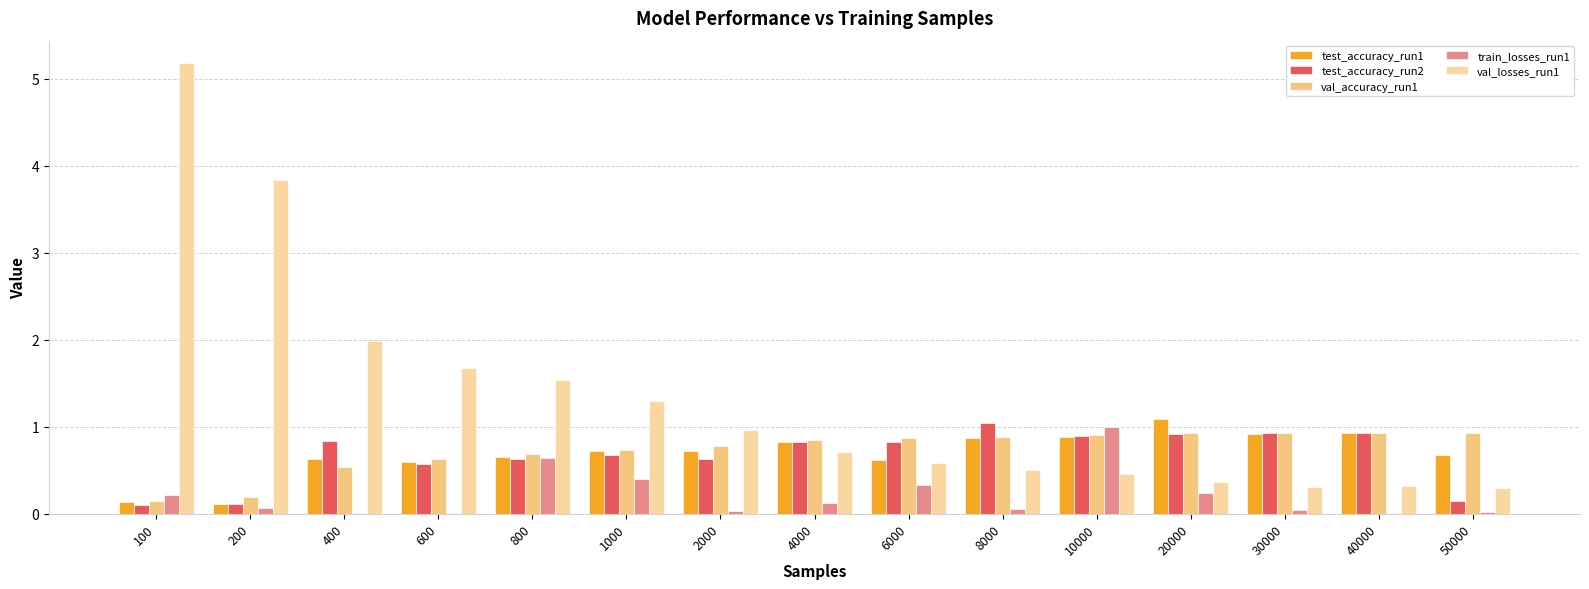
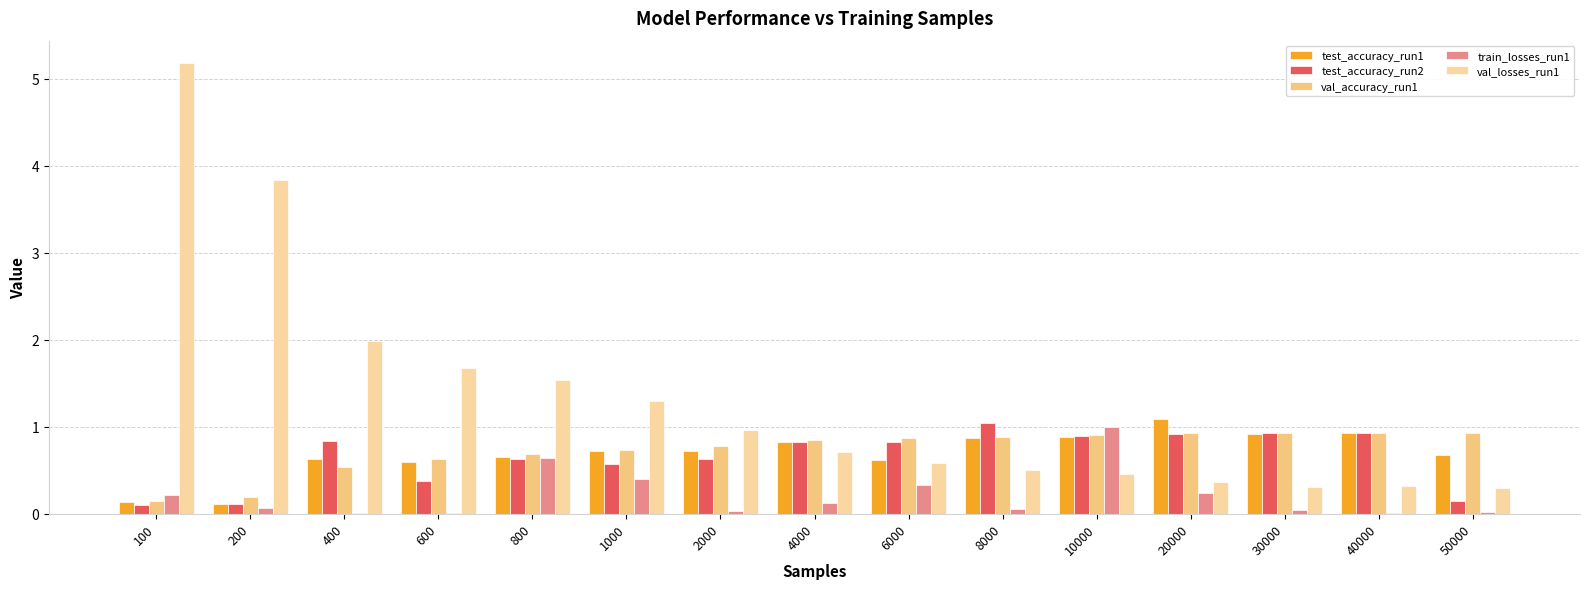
test_accuracy_run2, 600: 0.6 -> 0.4
test_accuracy_run2, 1000: 0.7 -> 0.6
